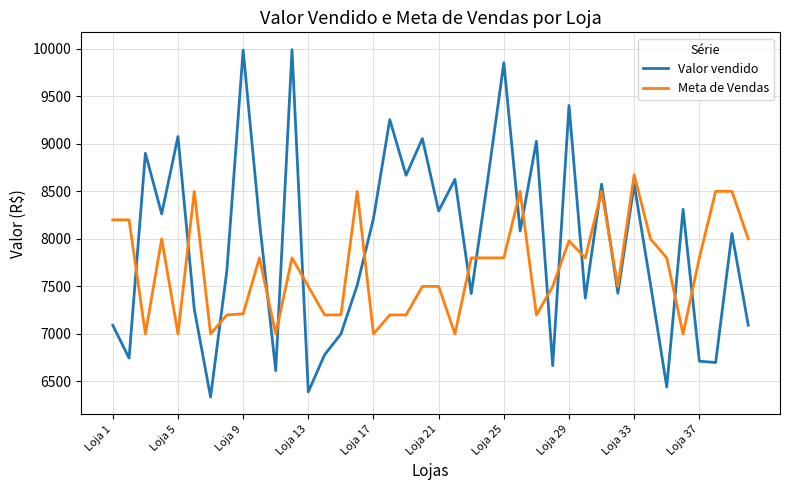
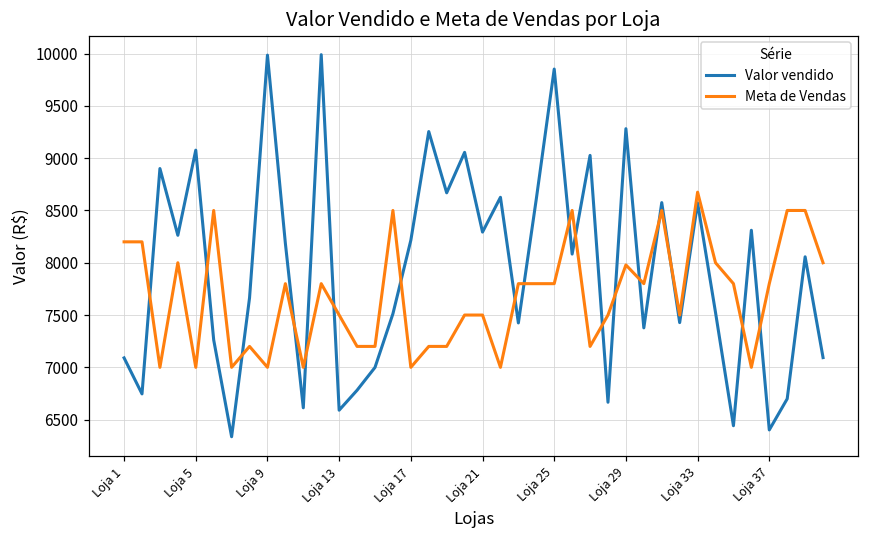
Meta de Vendas, Loja 9: 7200 -> 7000
Valor vendido, Loja 13: 6400 -> 6600
Valor vendido, Loja 29: 9400 -> 9300
Valor vendido, Loja 37: 6700 -> 6400
